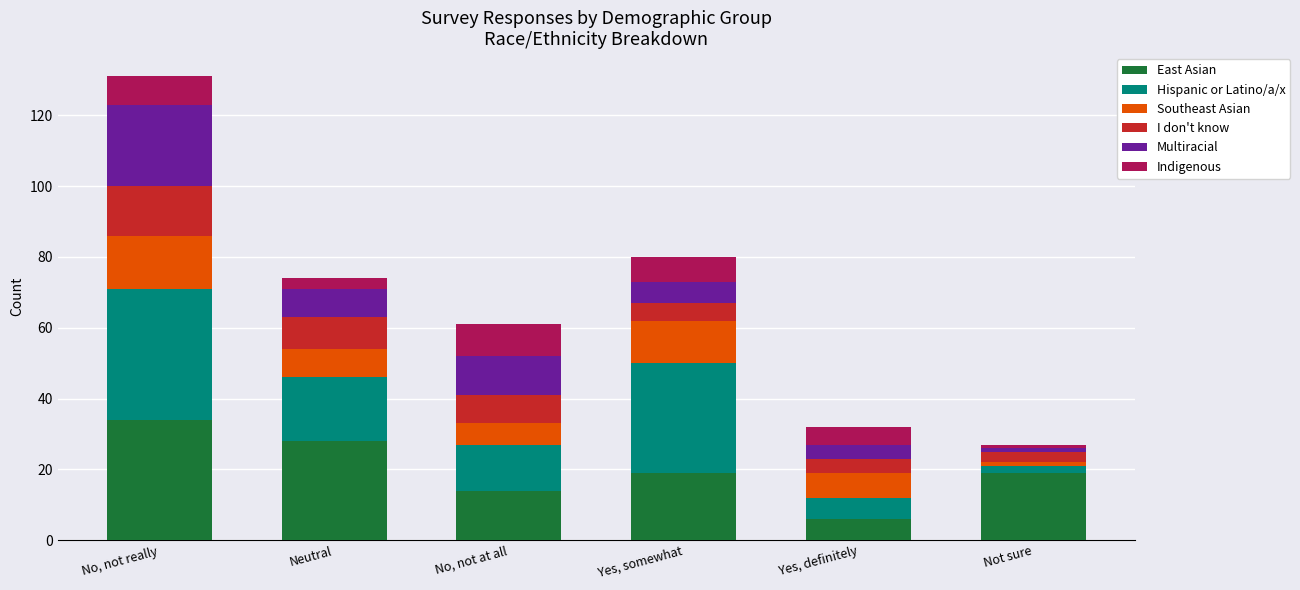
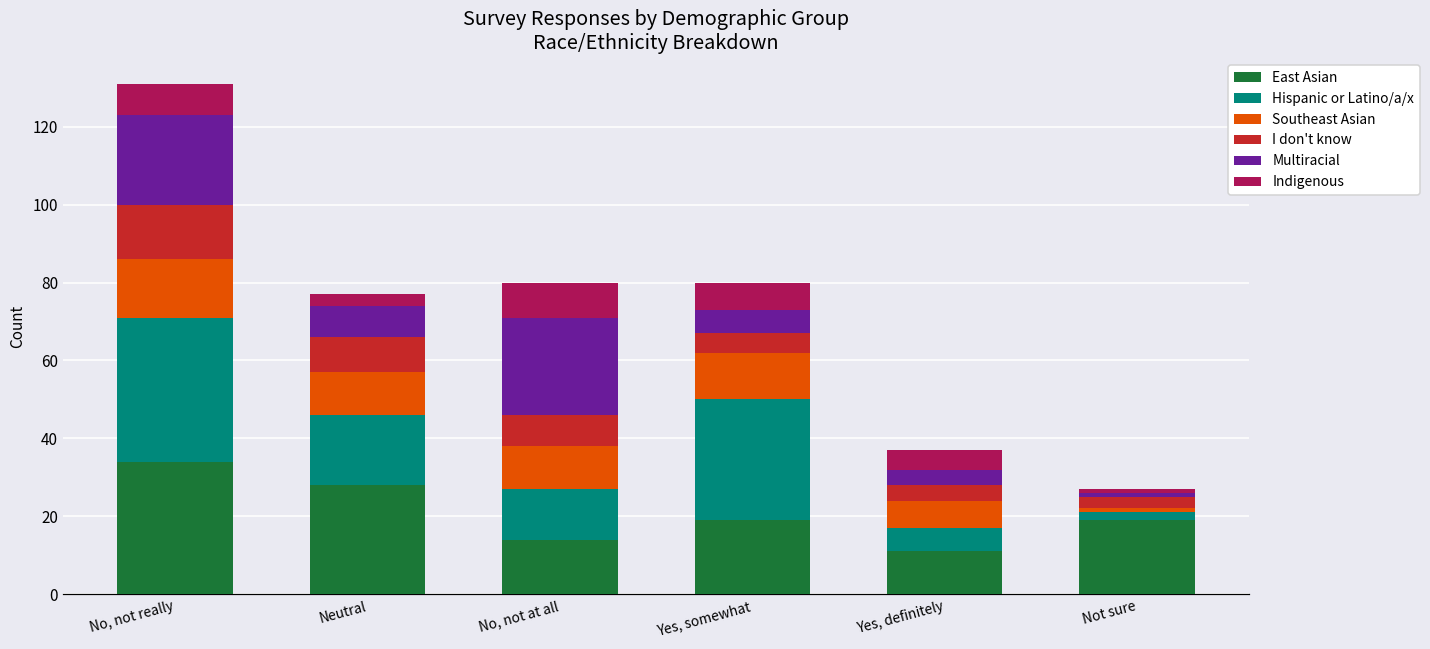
Southeast Asian, Neutral: 8 -> 11
Southeast Asian, No, not at all: 6 -> 11
Multiracial, No, not at all: 11 -> 25
East Asian, Yes, definitely: 6 -> 11
